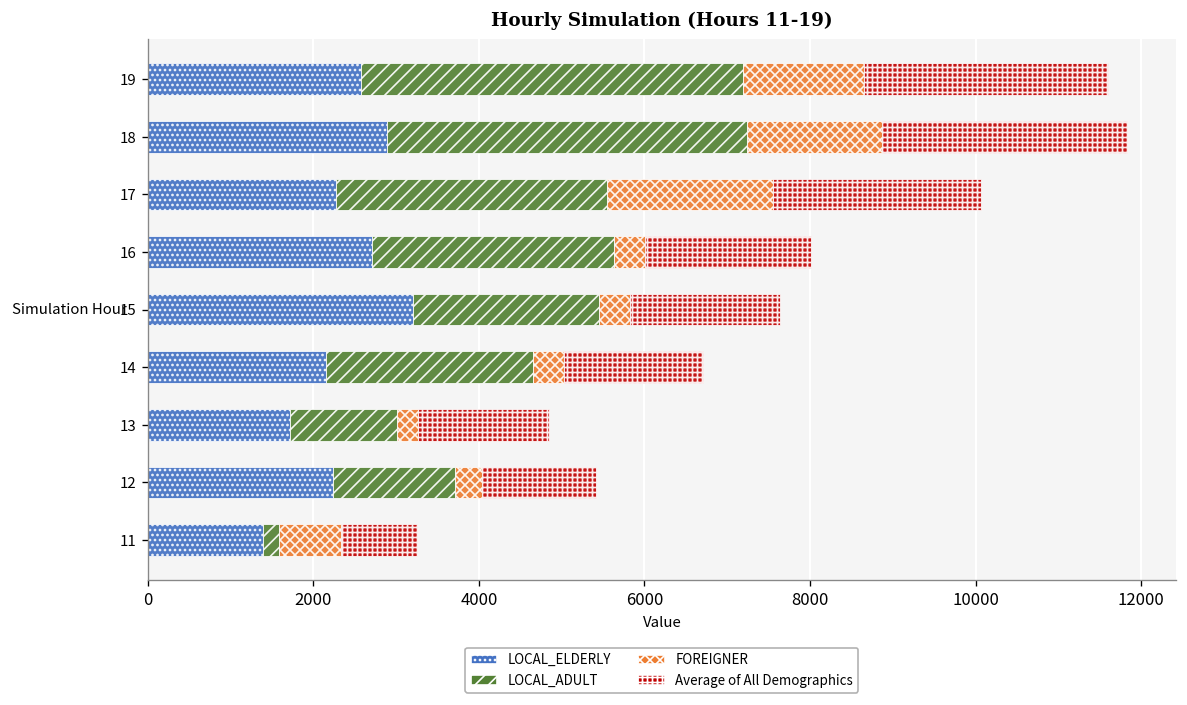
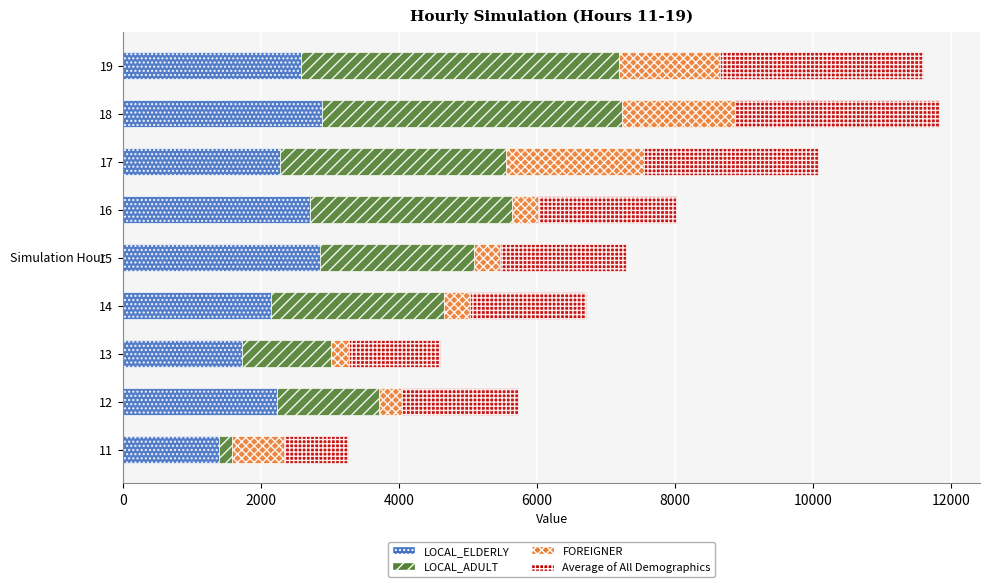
LOCAL_ELDERLY, 15: 3200 -> 2800
Average of All Demographics, 13: 1600 -> 1300
Average of All Demographics, 12: 1400 -> 1700
